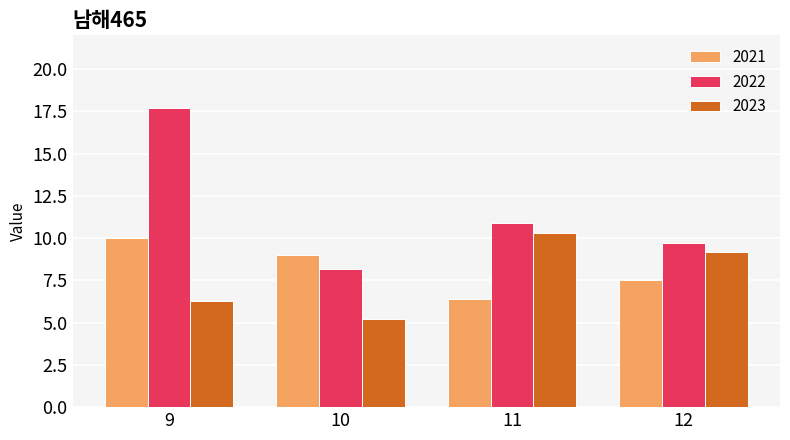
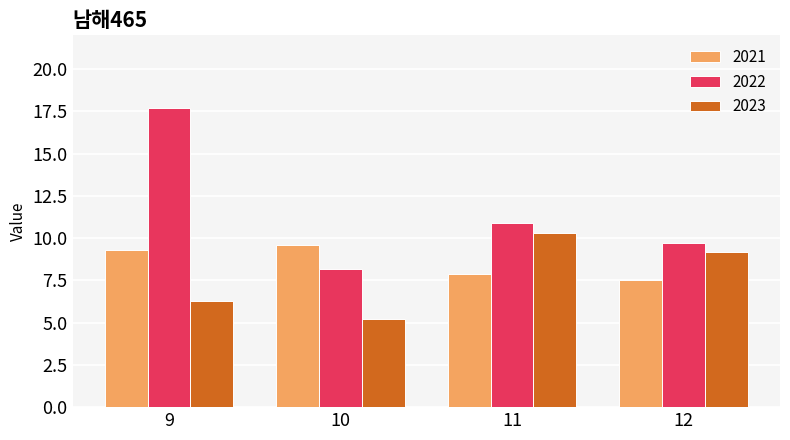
2021, 9: 10.0 -> 9.3
2021, 10: 9.0 -> 9.6
2021, 11: 6.4 -> 7.9
